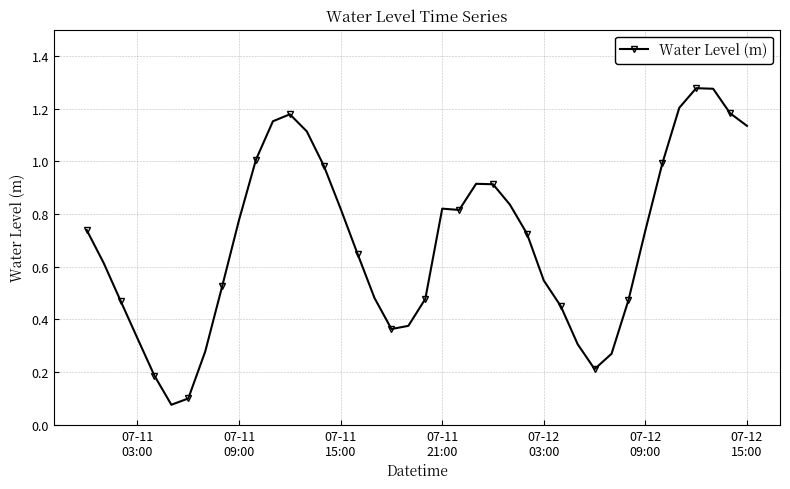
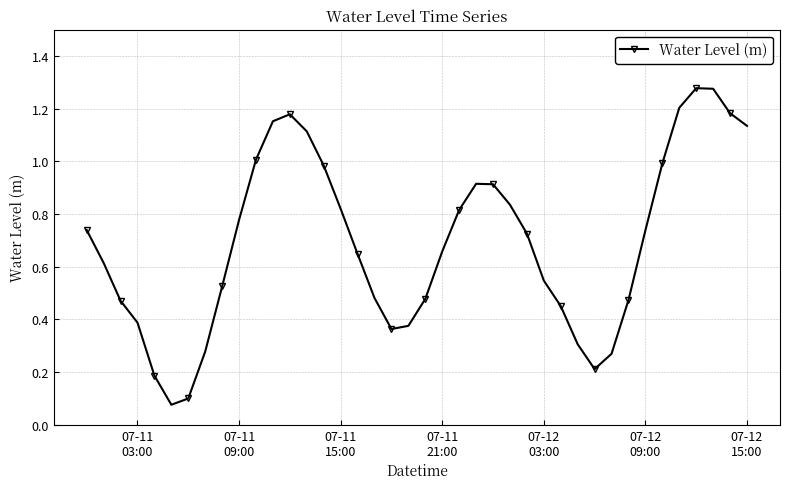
07-11 03:00: 0.33 -> 0.39
07-11 21:00: 0.82 -> 0.66
